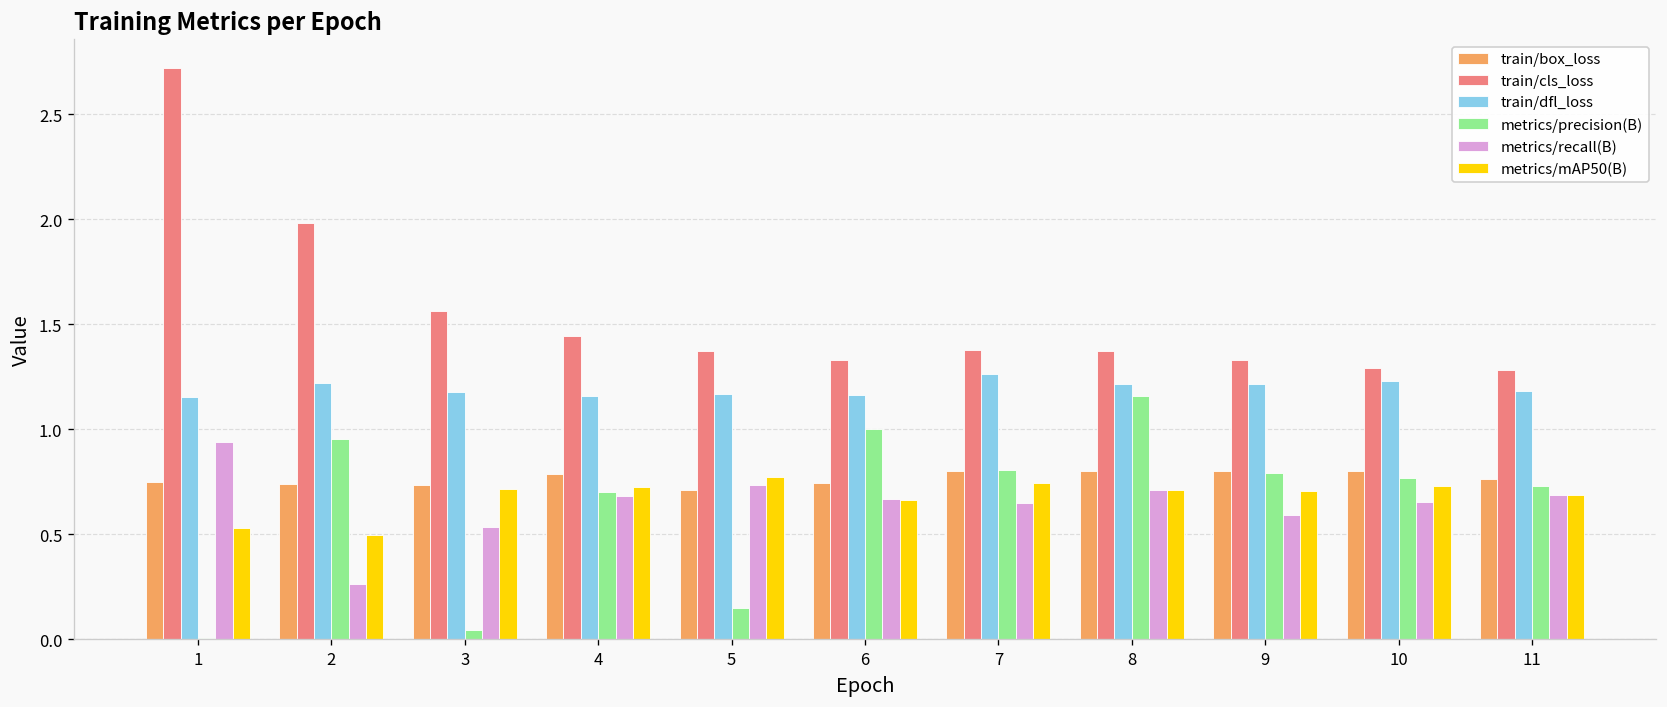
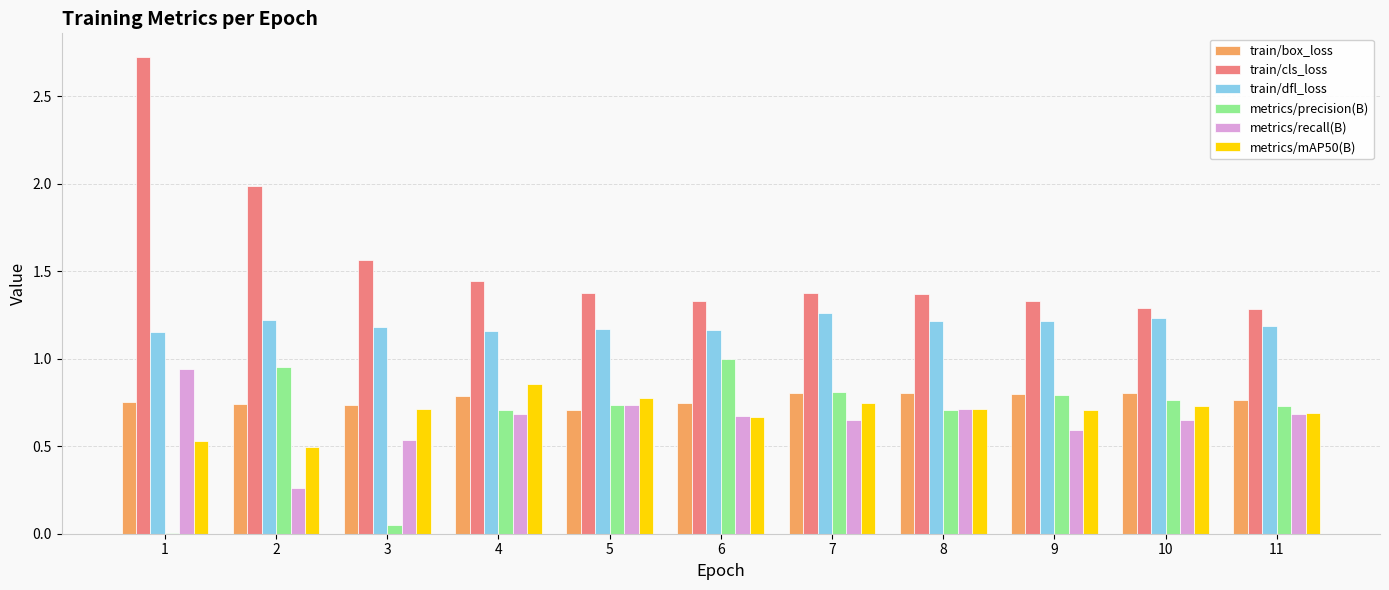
metrics/mAP50(B), 4: 0.73 -> 0.86
metrics/precision(B), 5: 0.15 -> 0.74
metrics/precision(B), 8: 1.16 -> 0.71
